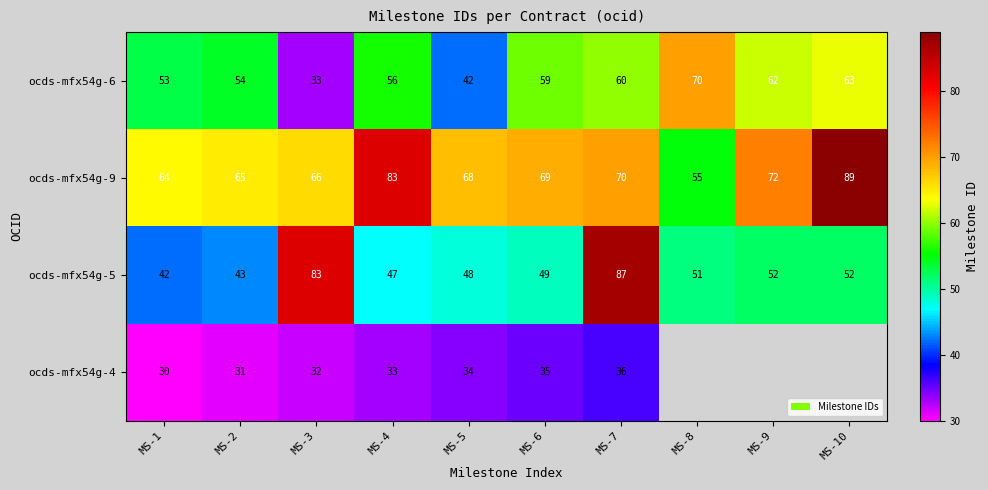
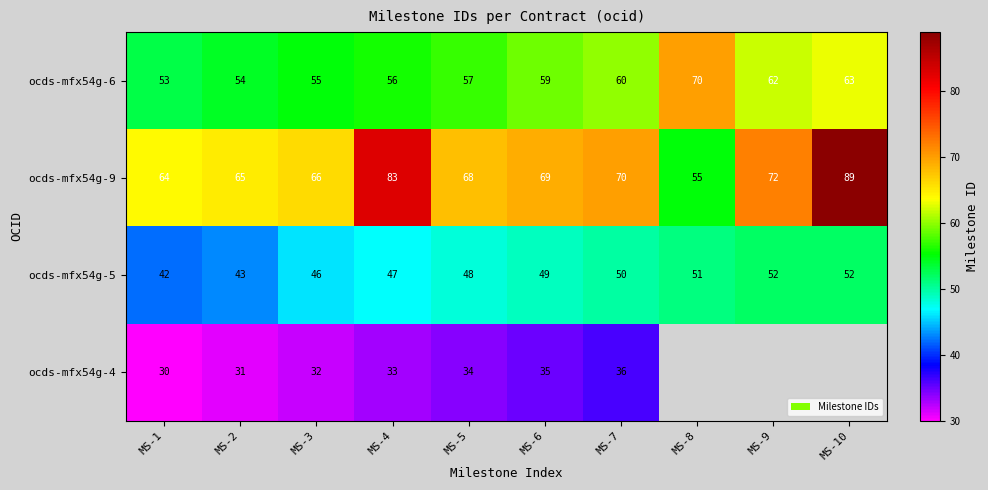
ocds-mfx54g-6, MS-3: 33 -> 55
ocds-mfx54g-6, MS-5: 42 -> 57
ocds-mfx54g-5, MS-3: 83 -> 46
ocds-mfx54g-5, MS-7: 87 -> 50
